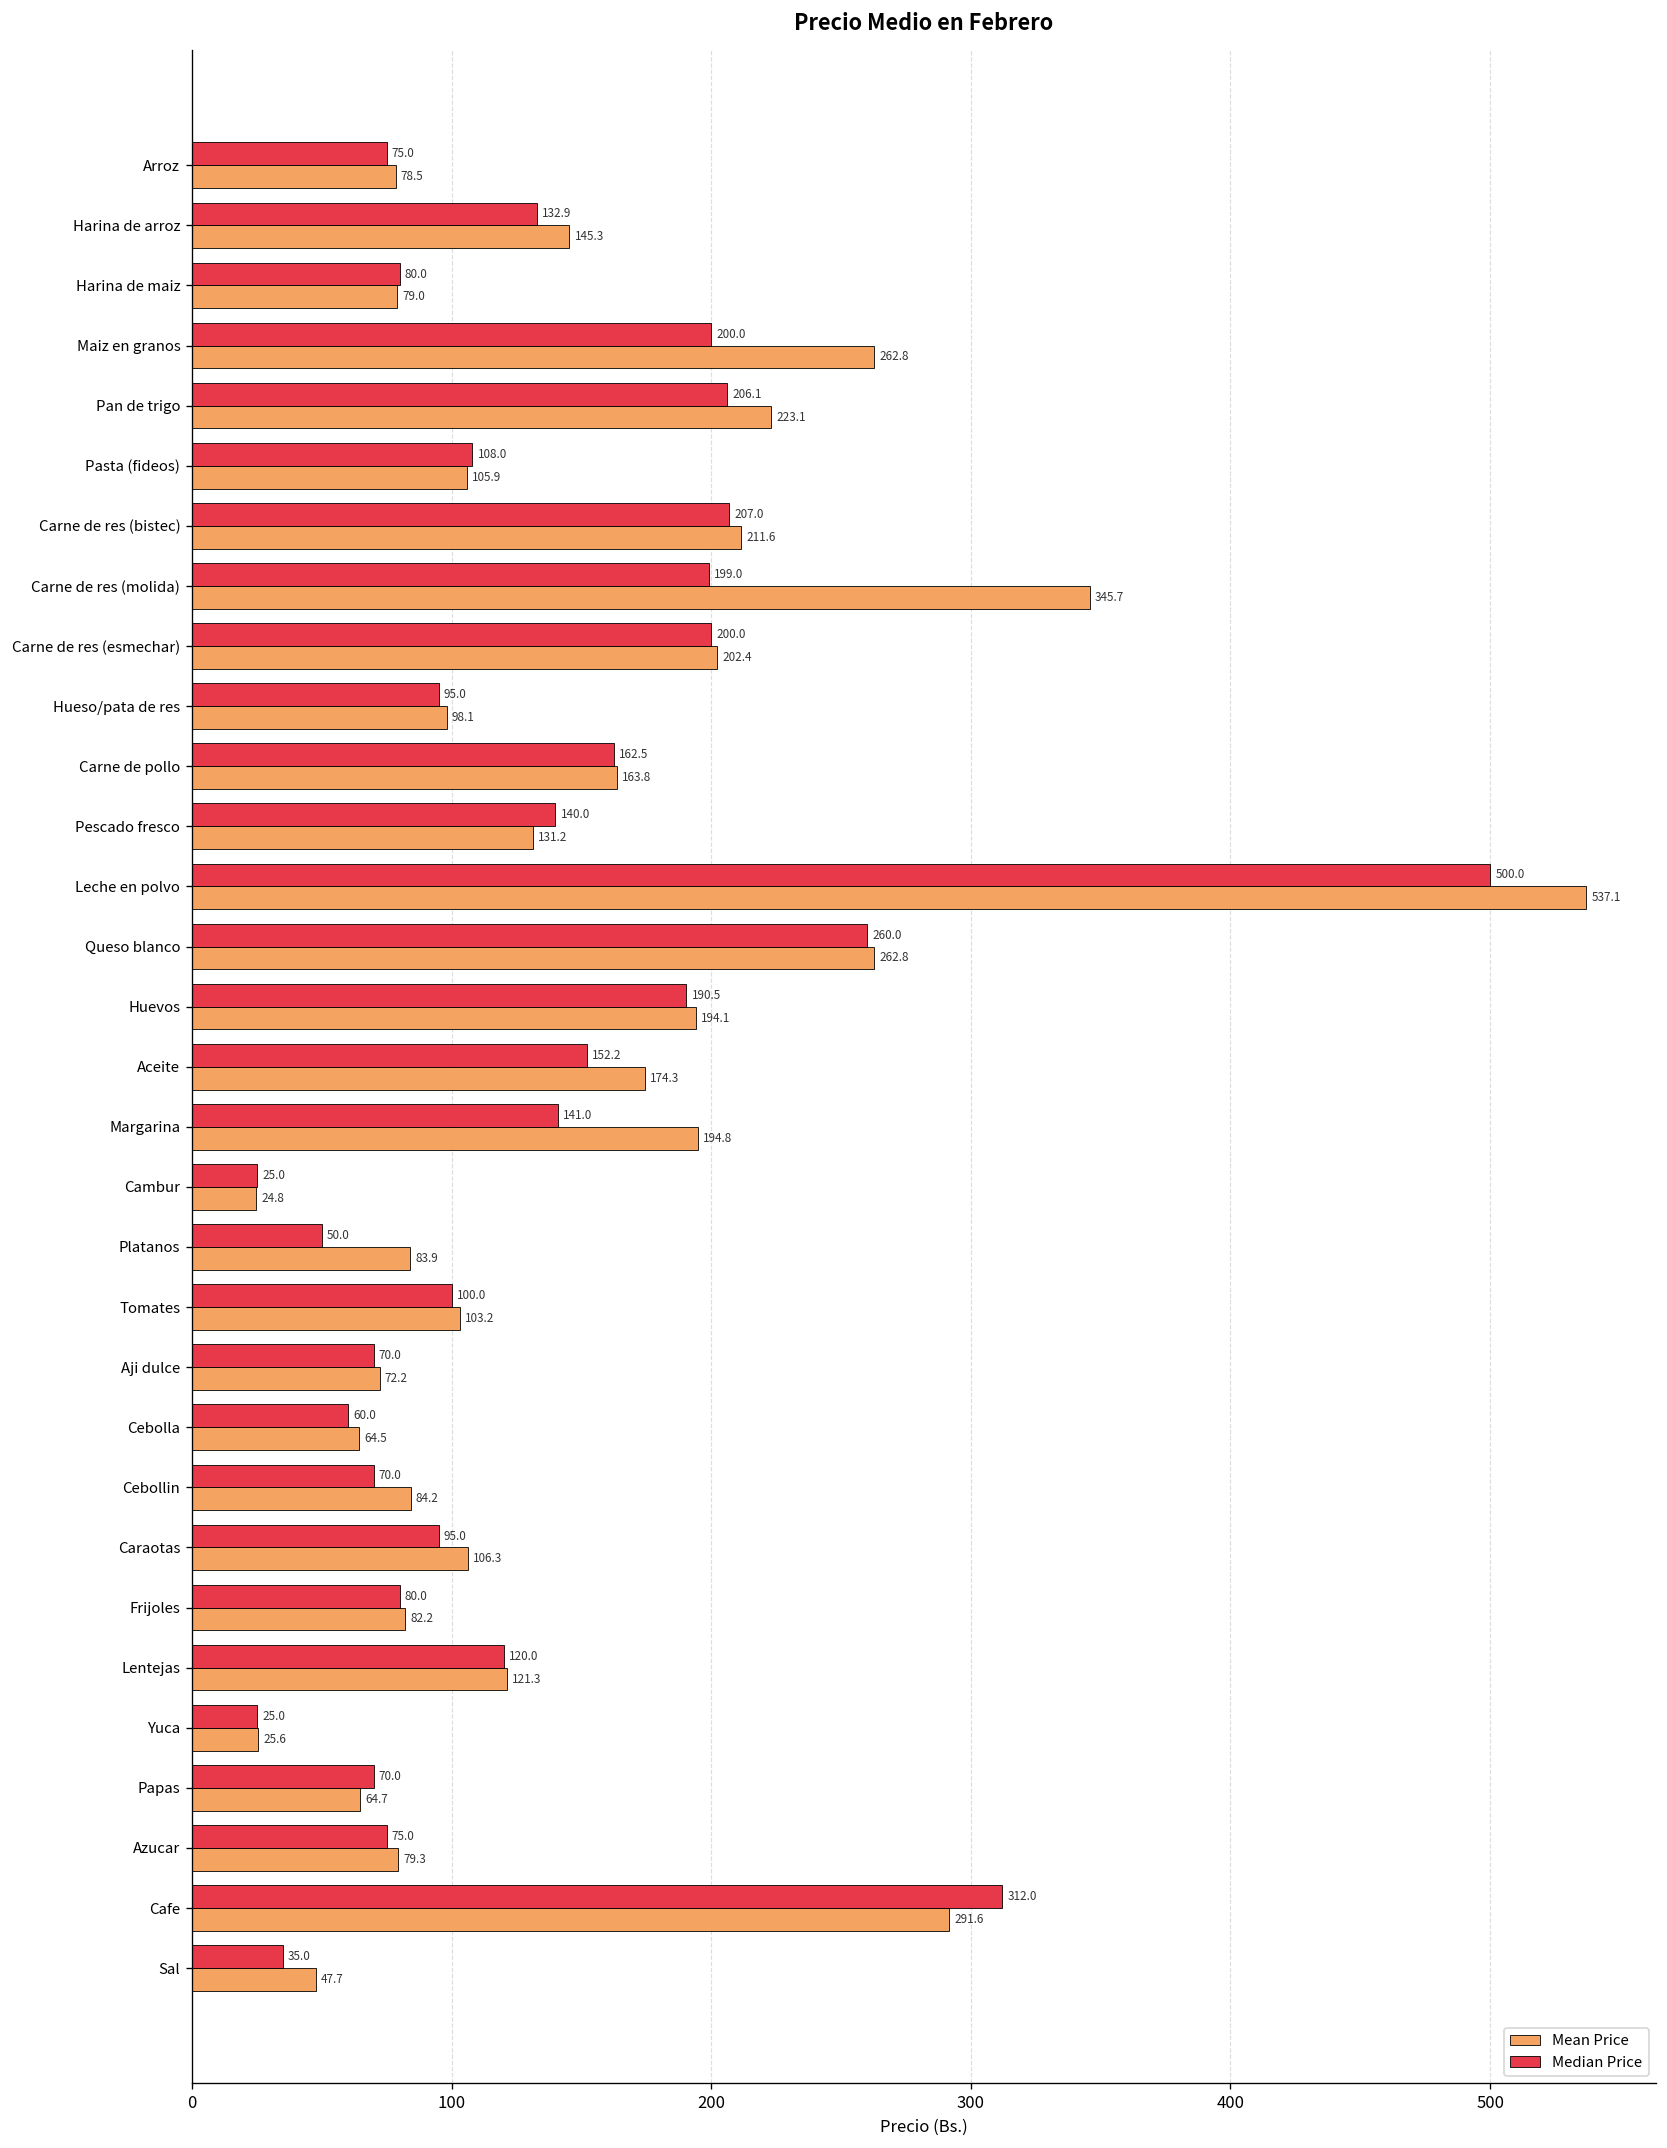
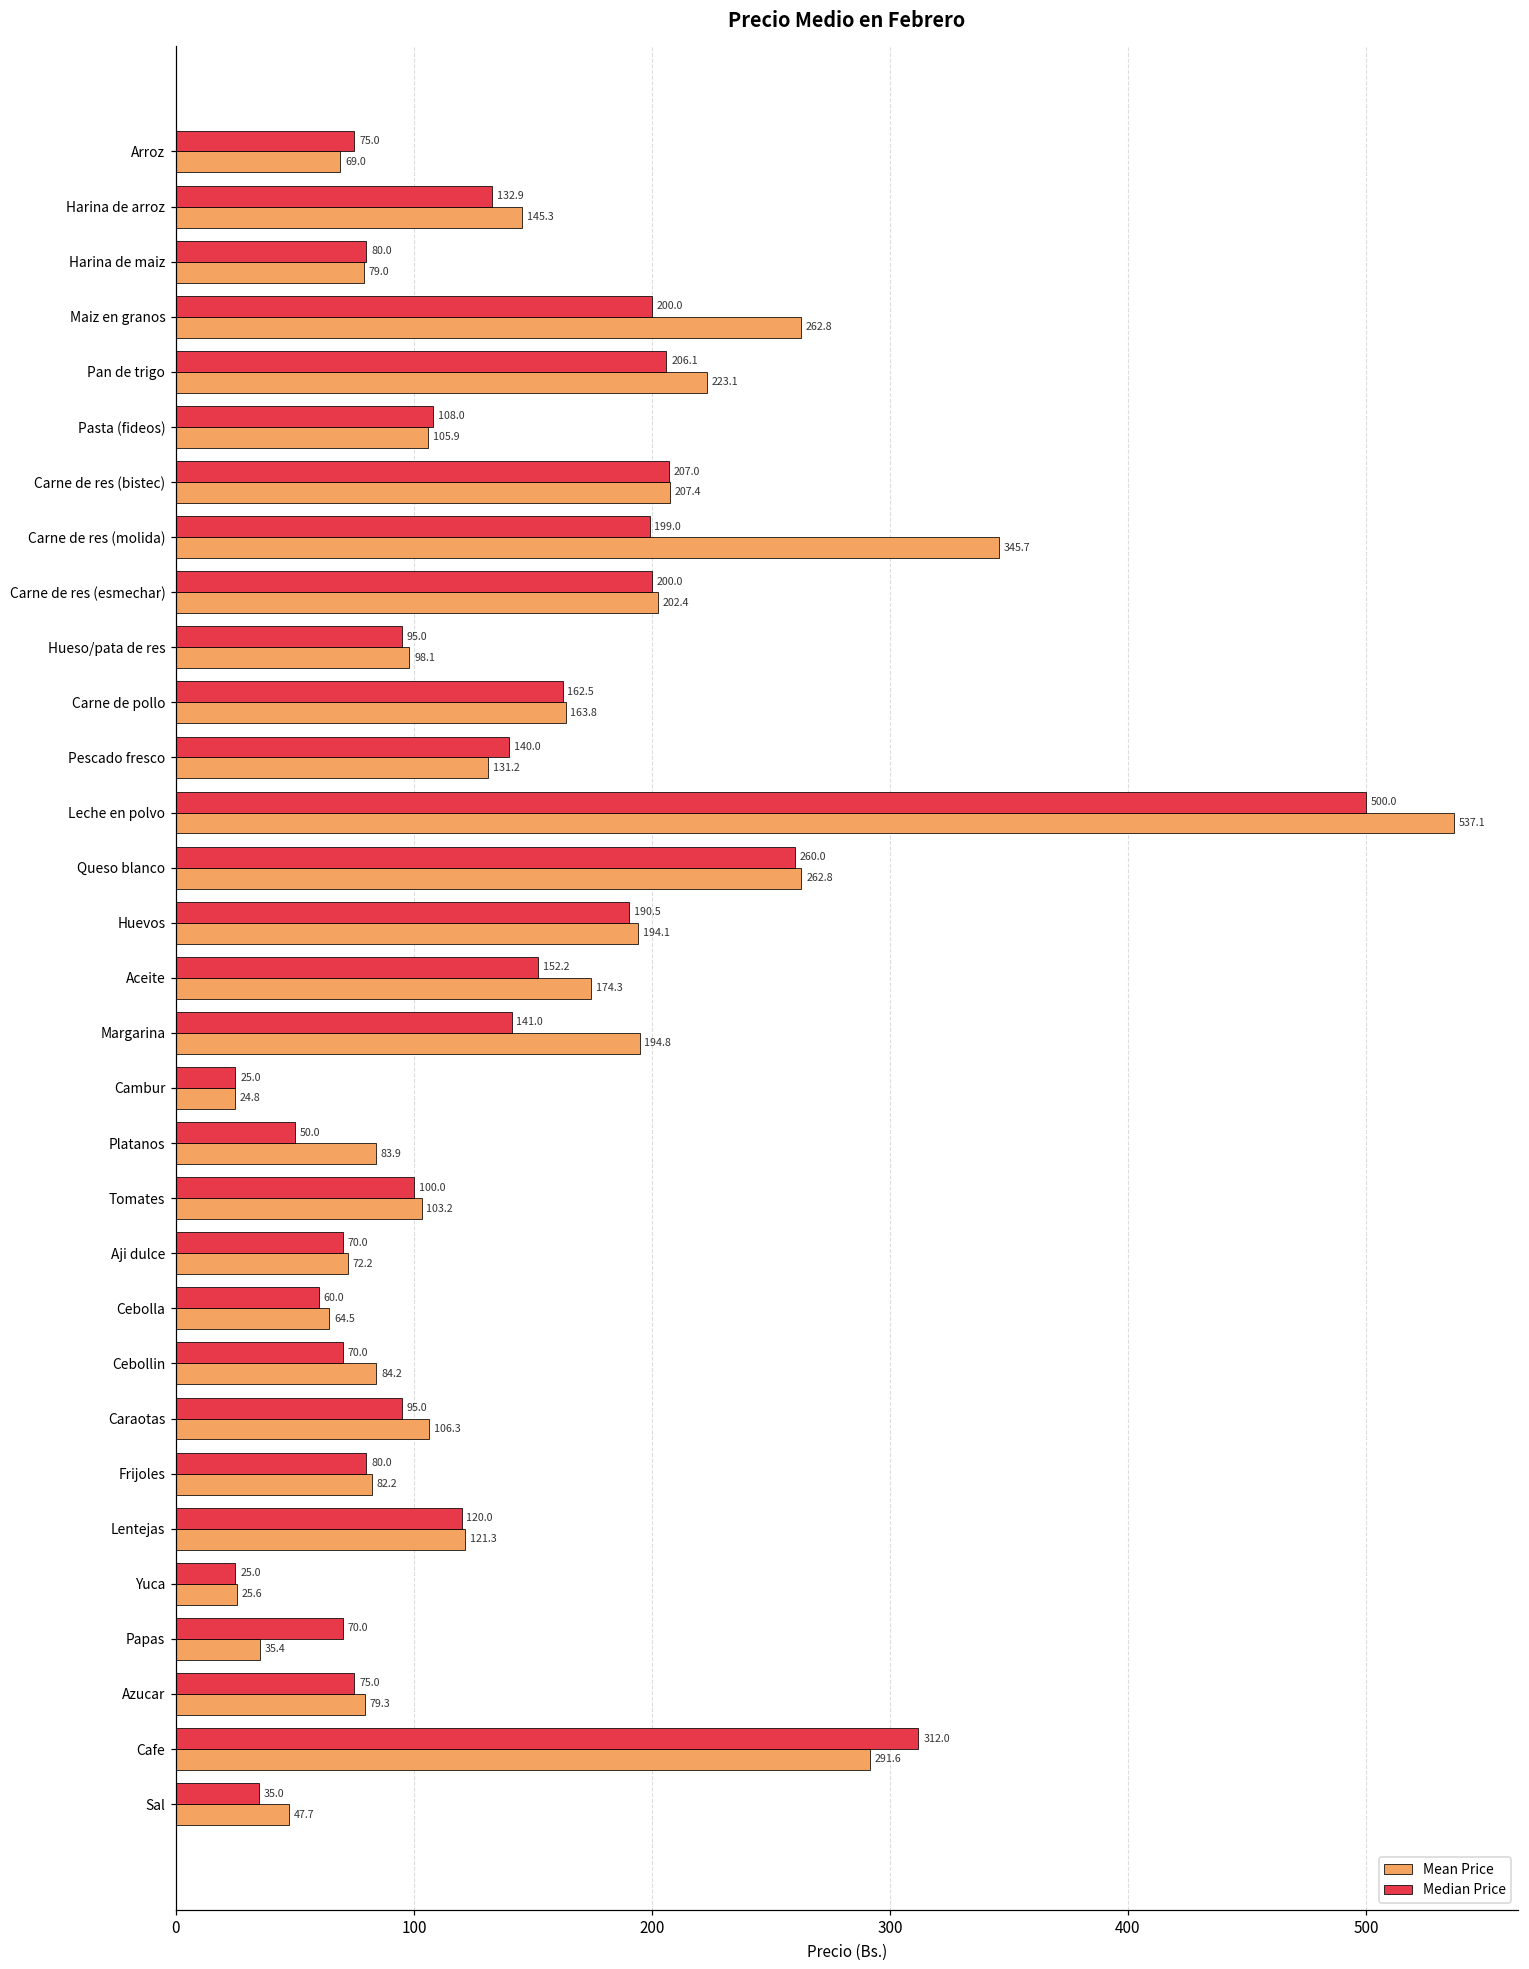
Mean Price, Arroz: 78.5 -> 69.0
Mean Price, Carne de res (bistec): 211.6 -> 207.4
Mean Price, Papas: 64.7 -> 35.4
